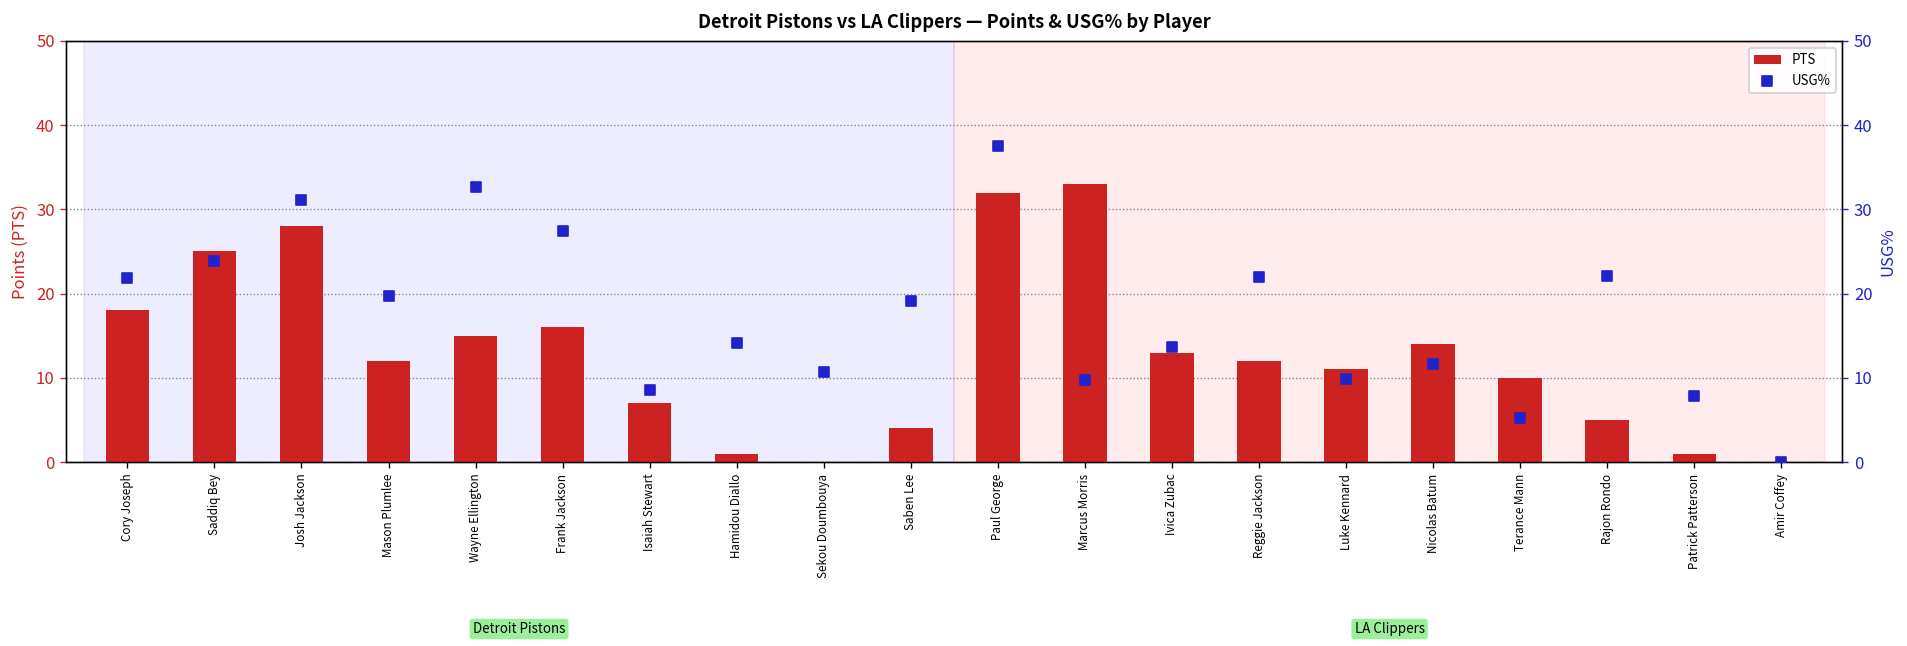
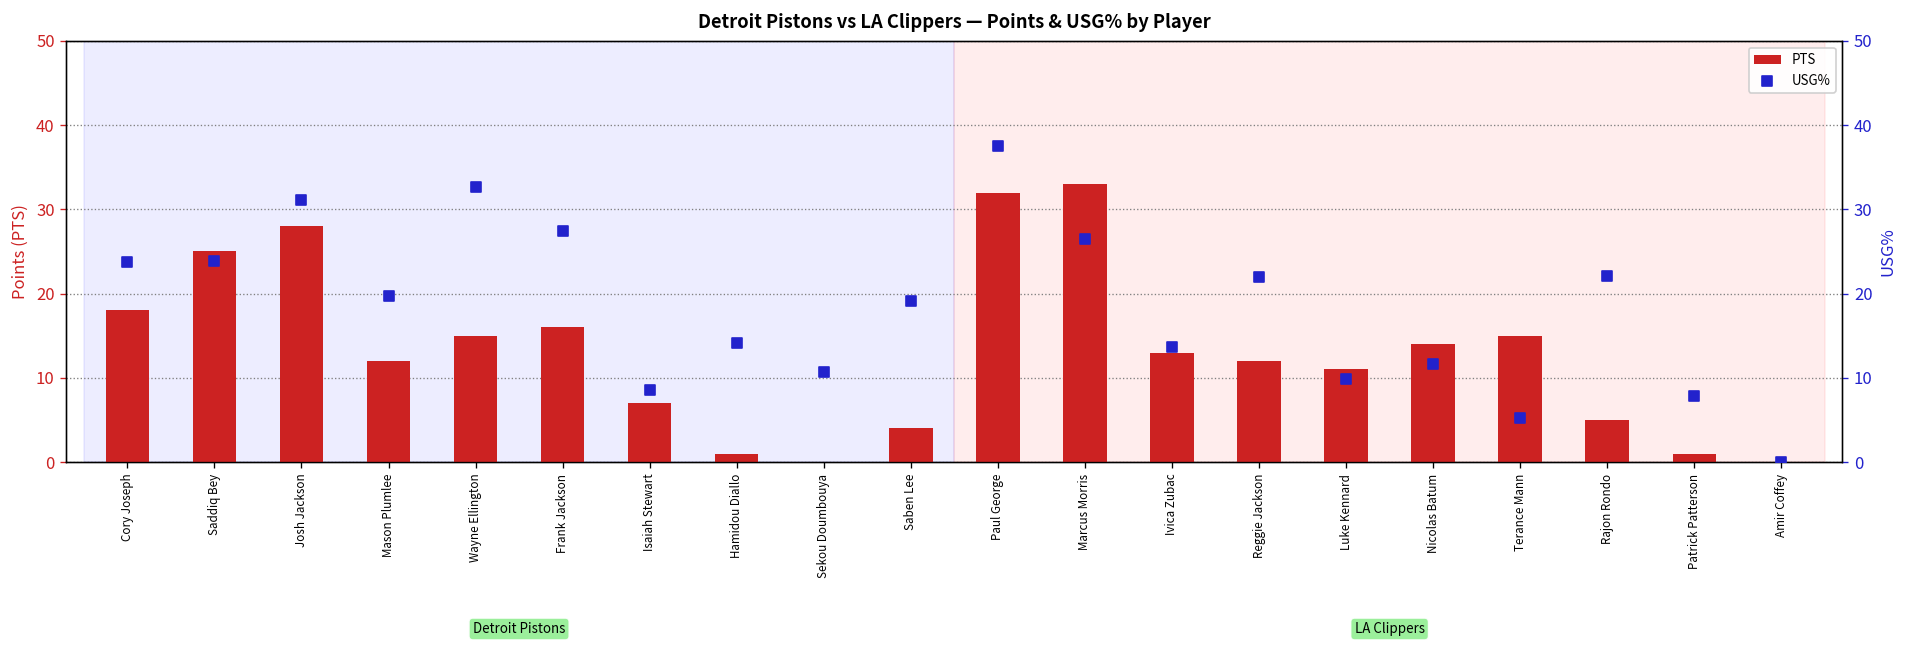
PTS, Terance Mann: 10 -> 15
USG%, Cory Joseph: 22 -> 24
USG%, Marcus Morris: 10 -> 27
